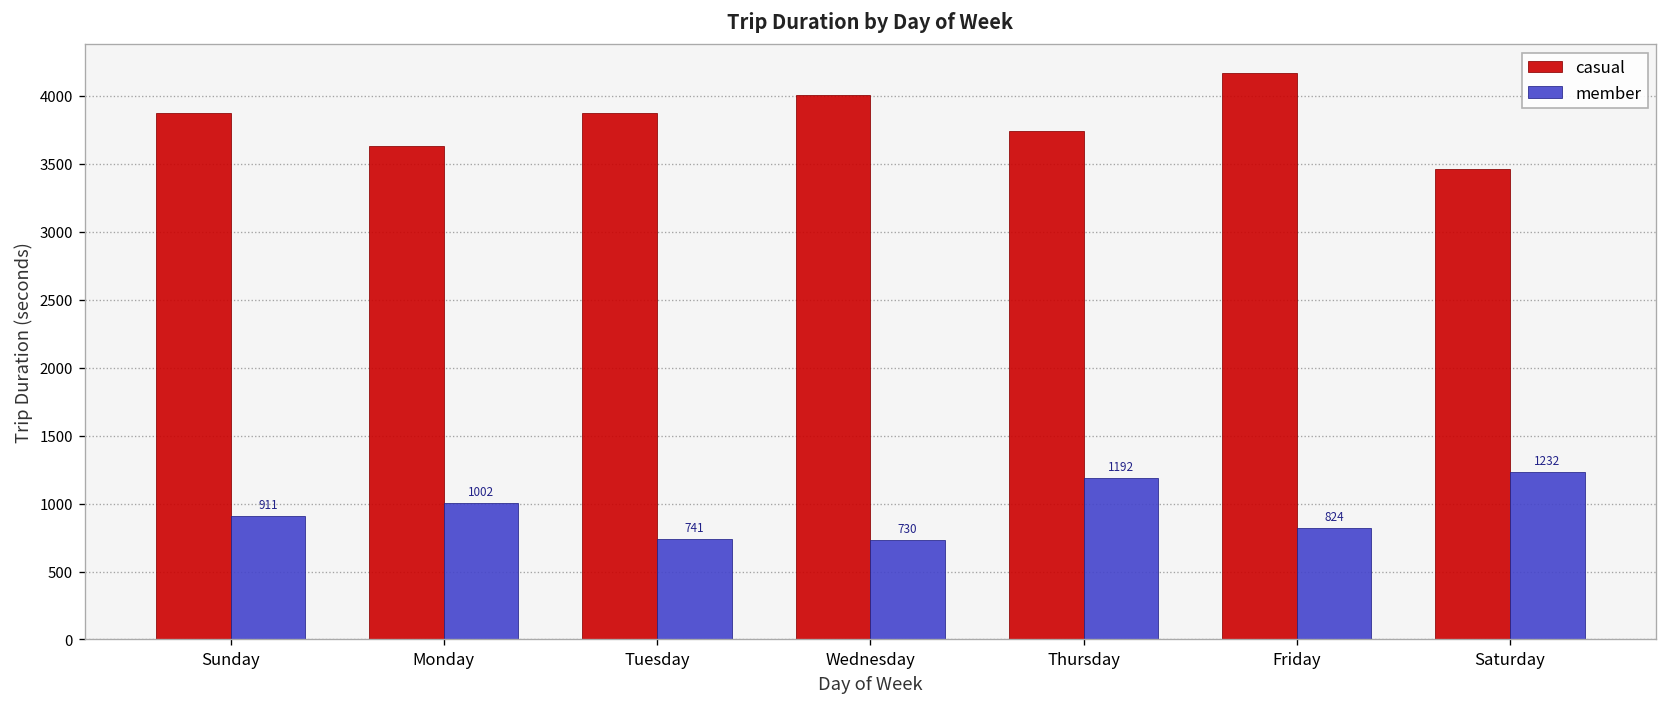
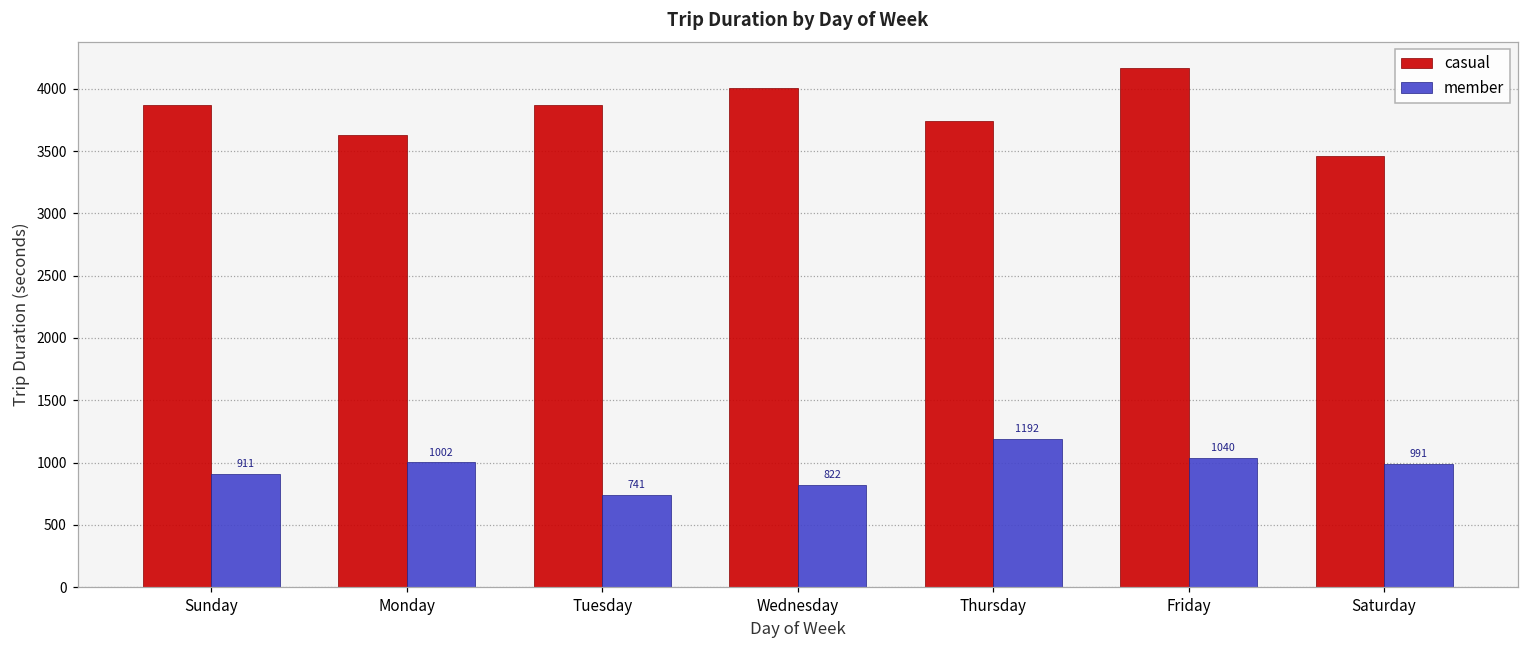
member, Wednesday: 730 -> 822
member, Friday: 824 -> 1040
member, Saturday: 1232 -> 991
